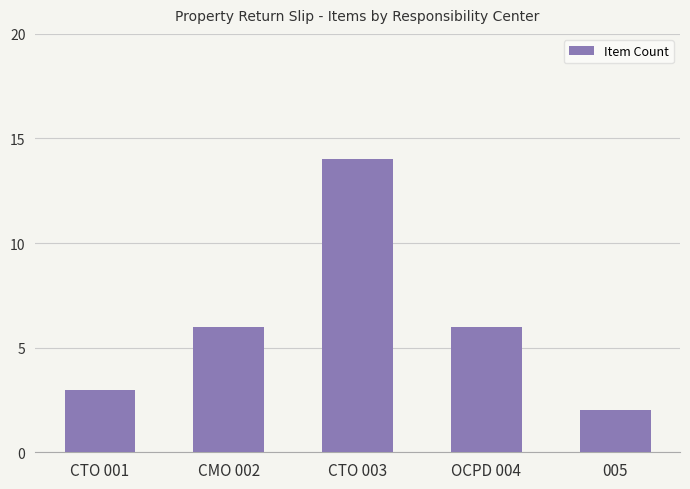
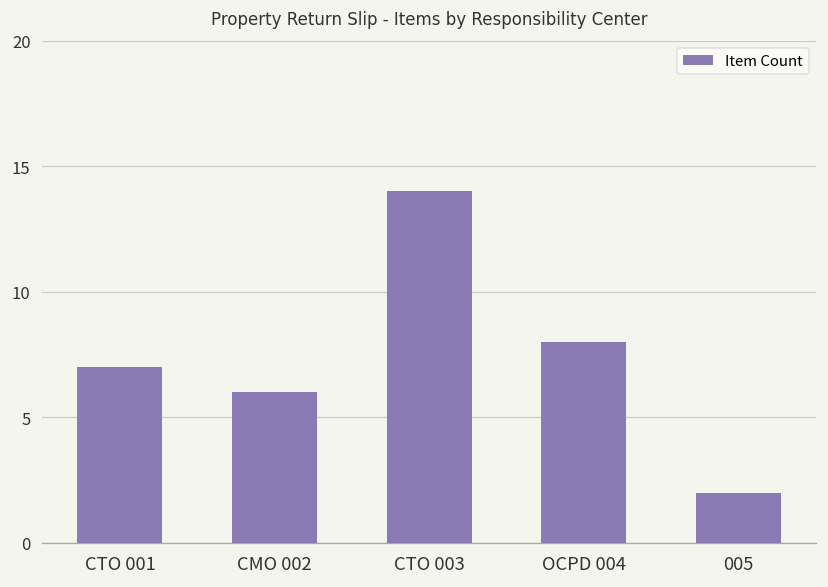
CTO 001: 3 -> 7
OCPD 004: 6 -> 8
